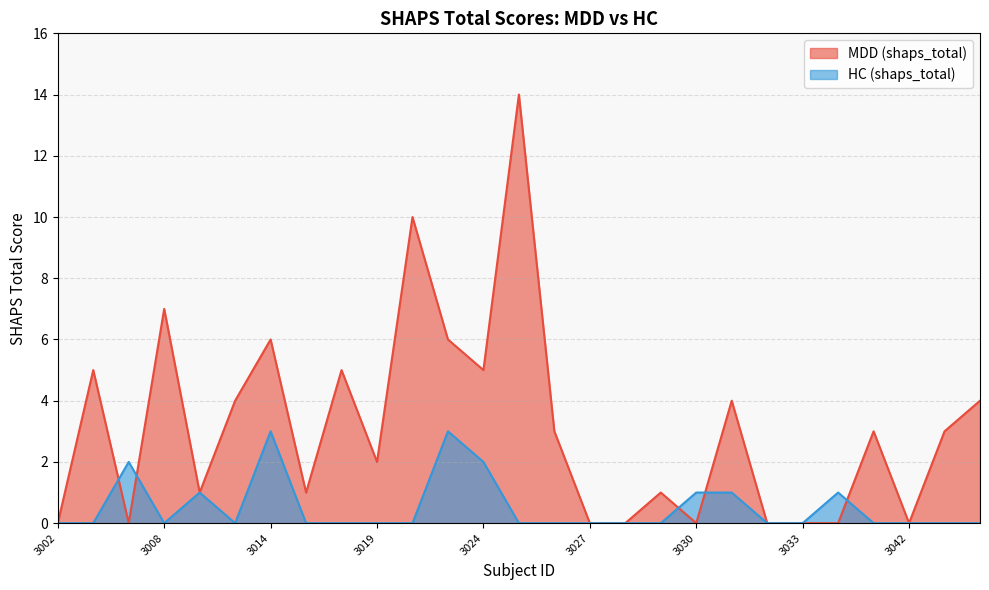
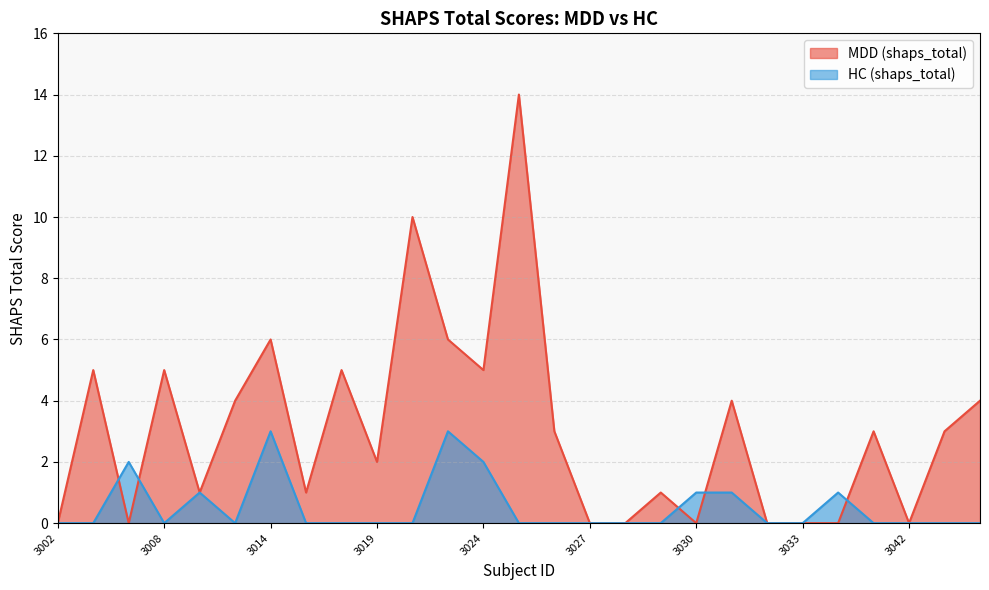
MDD (shaps_total), 3008: 7 -> 5
